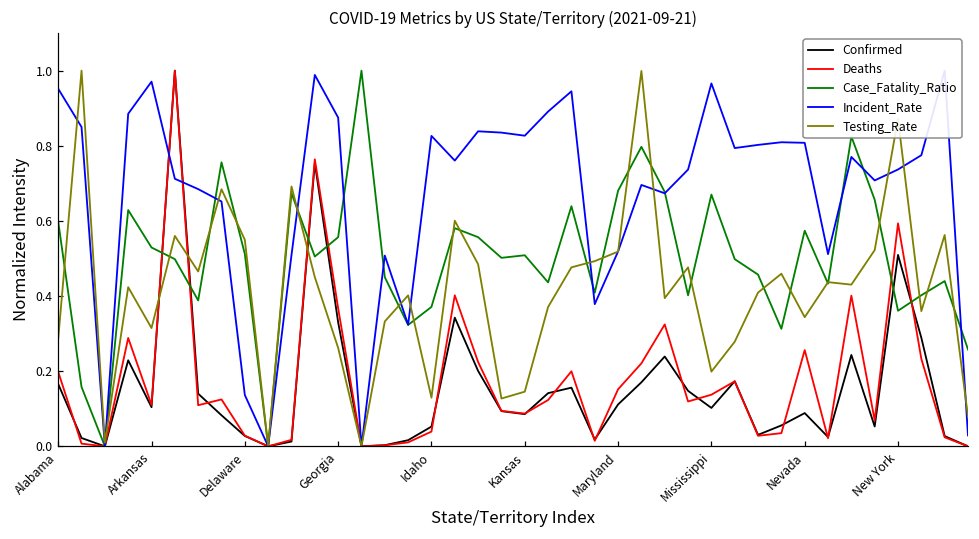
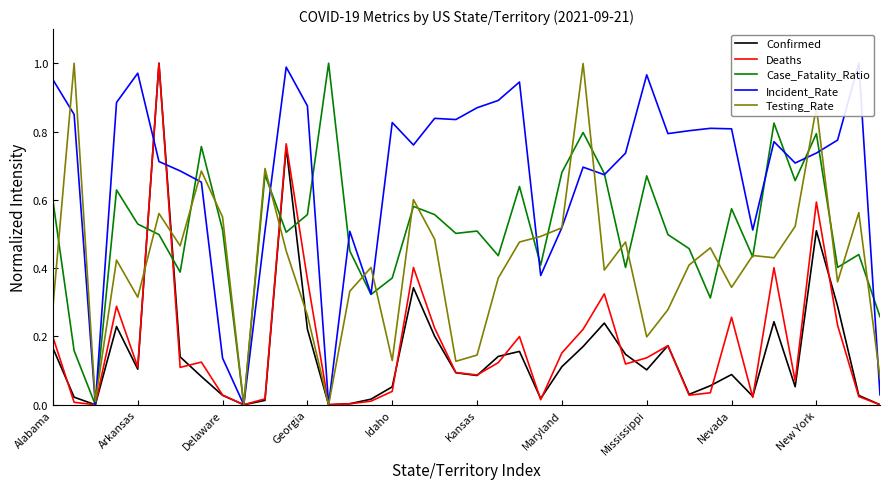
Confirmed, Georgia: 0.33 -> 0.22
Incident_Rate, Kansas: 0.83 -> 0.87
Case_Fatality_Ratio, New York: 0.36 -> 0.79
